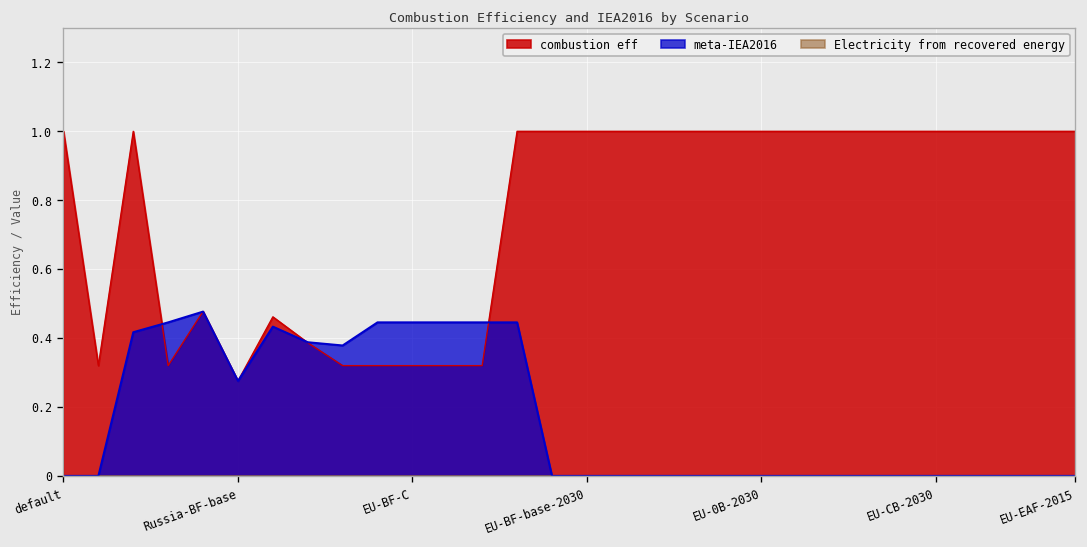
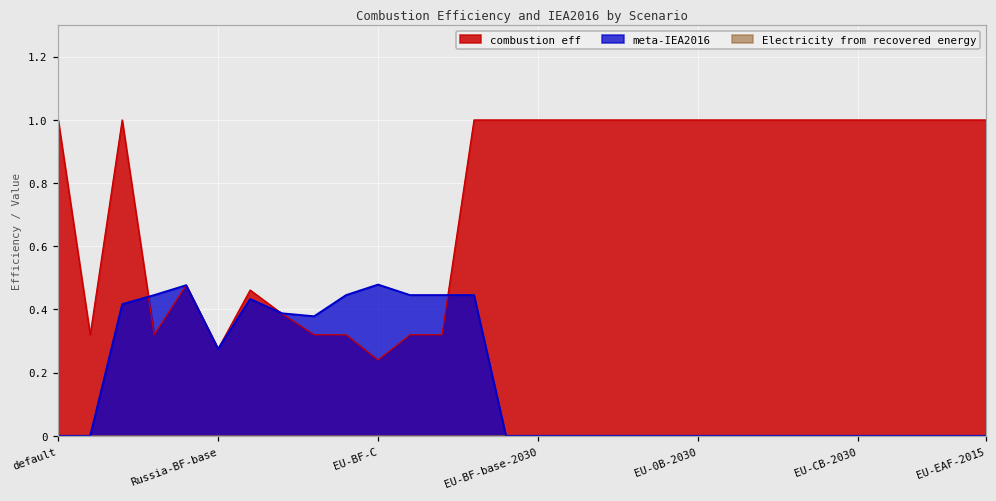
combustion eff, EU-BF-C: 0.32 -> 0.24
meta-IEA2016, EU-BF-C: 0.45 -> 0.48
